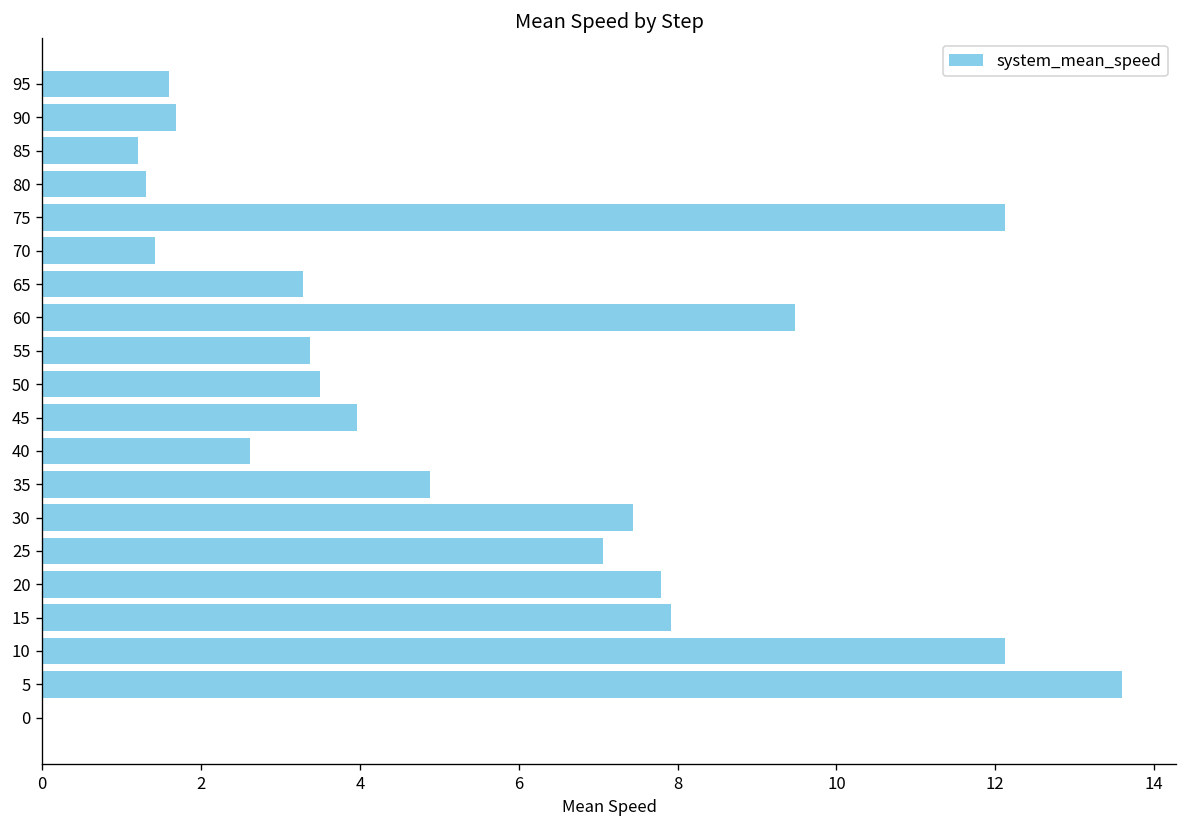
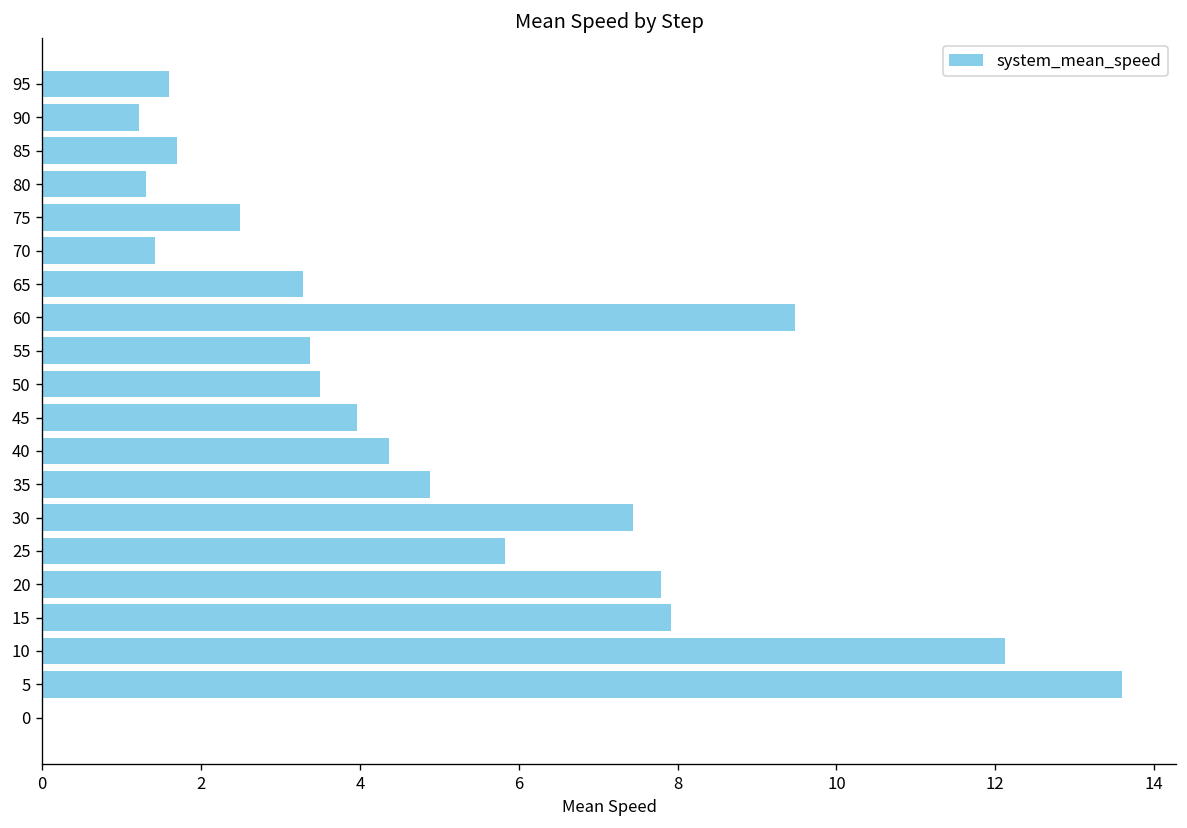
90: 1.7 -> 1.2
85: 1.2 -> 1.7
75: 12.1 -> 2.5
40: 2.6 -> 4.4
25: 7.1 -> 5.8
